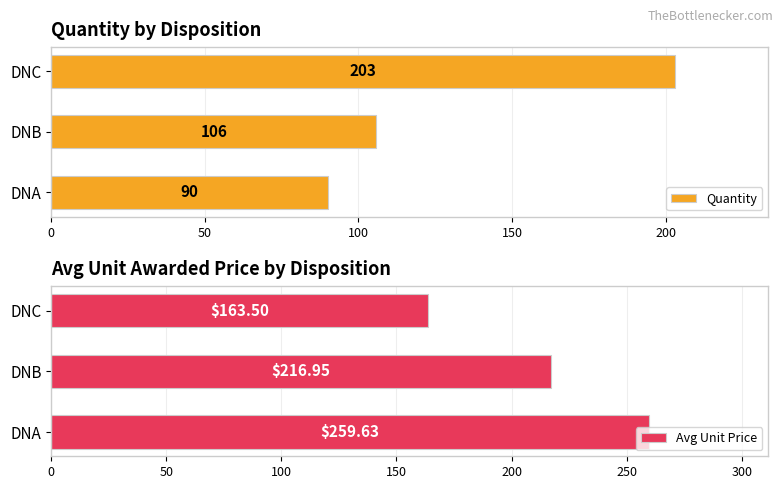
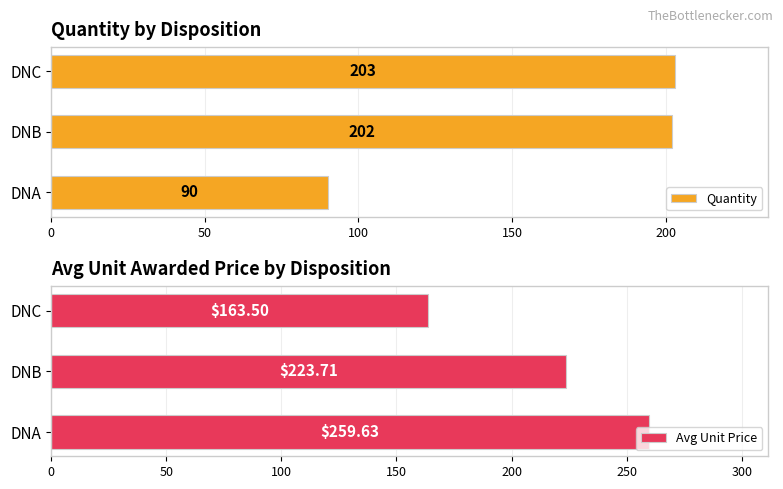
Quantity by Disposition, DNB: 106 -> 202
Avg Unit Awarded Price by Disposition, DNB: $216.95 -> $223.71
